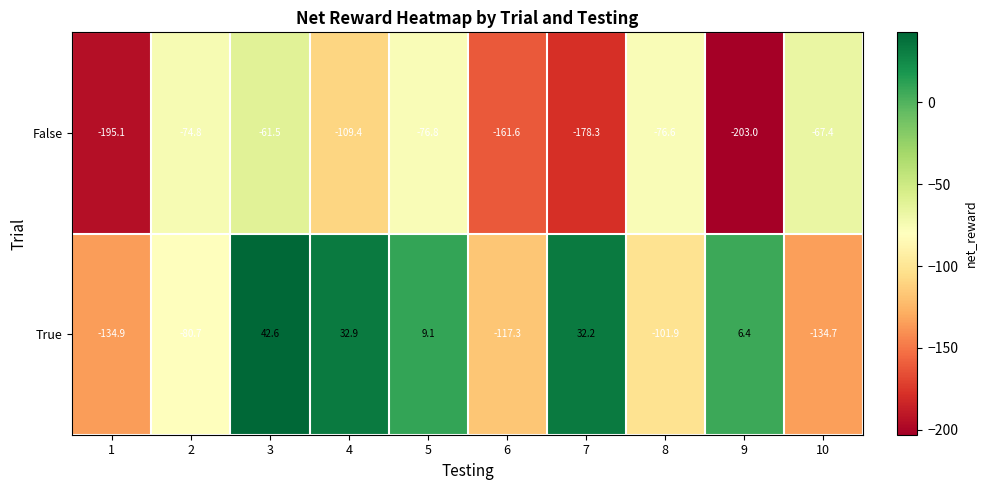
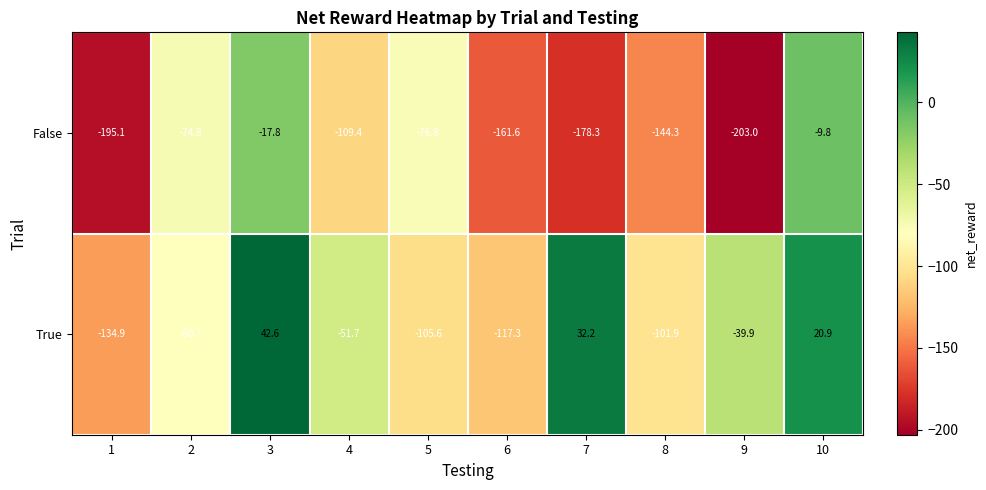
False, 3: -61.5 -> -17.8
False, 8: -76.6 -> -144.3
False, 10: -67.4 -> -9.8
True, 4: 32.9 -> -51.7
True, 5: 9.1 -> -105.6
True, 9: 6.4 -> -39.9
True, 10: -134.7 -> 20.9
